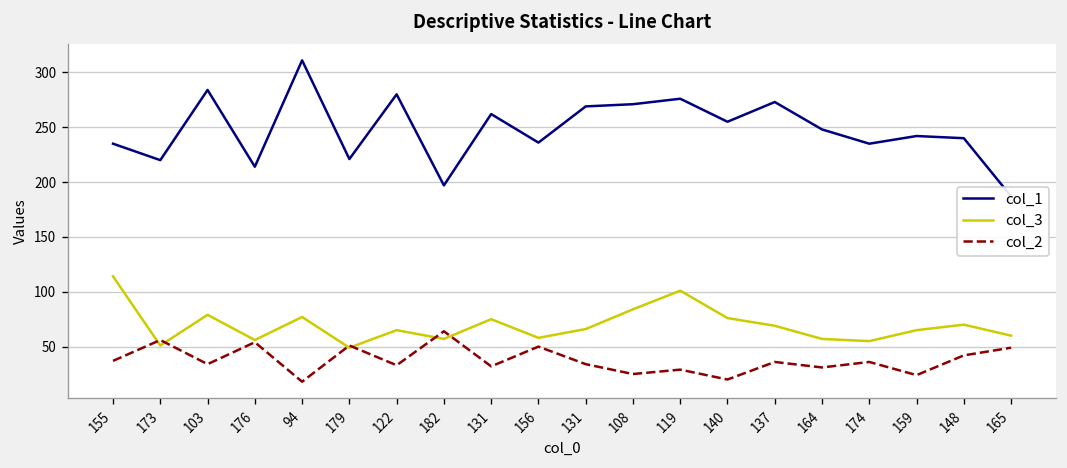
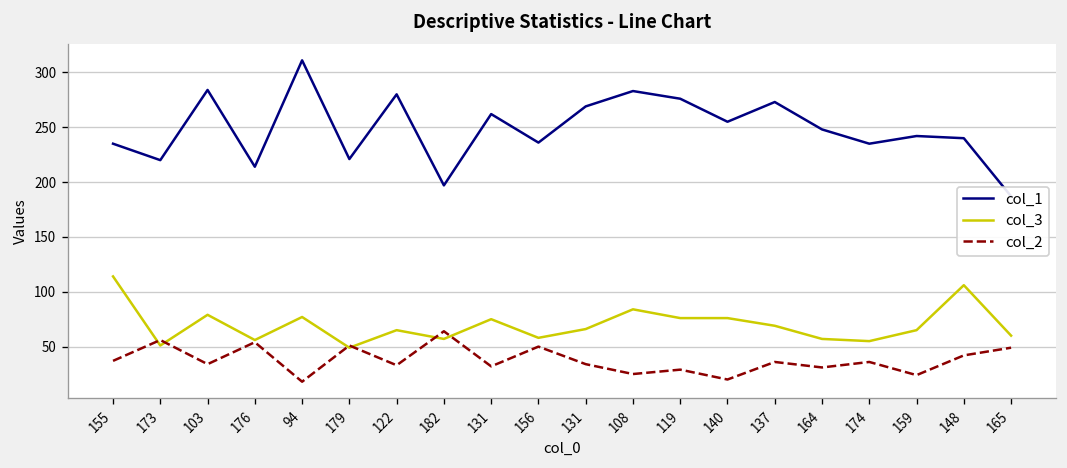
col_1, 108: 270 -> 280
col_3, 119: 100 -> 80
col_3, 148: 70 -> 110
